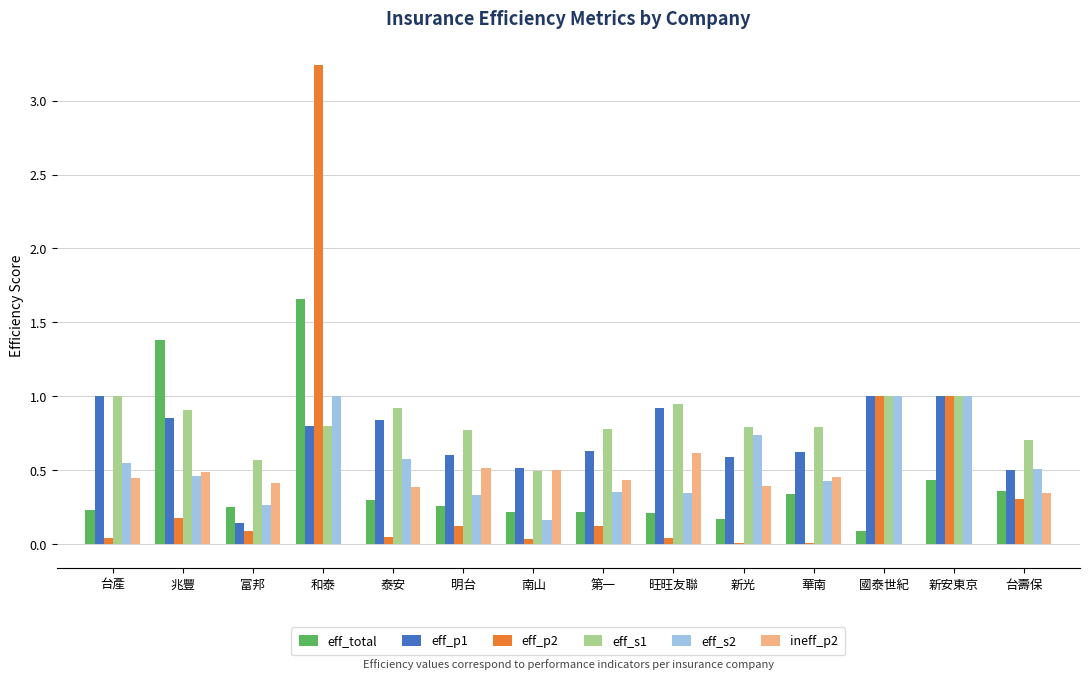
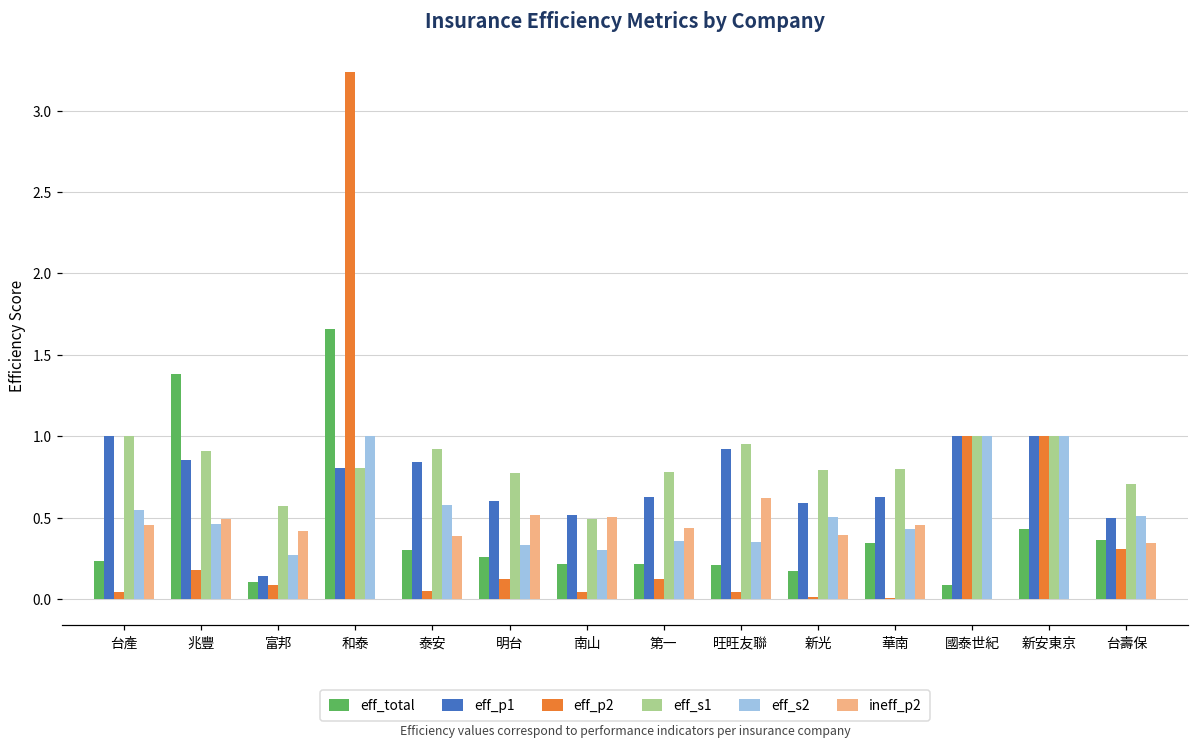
eff_total, 富邦: 0.25 -> 0.10
eff_s2, 南山: 0.17 -> 0.30
eff_s2, 新光: 0.74 -> 0.51
